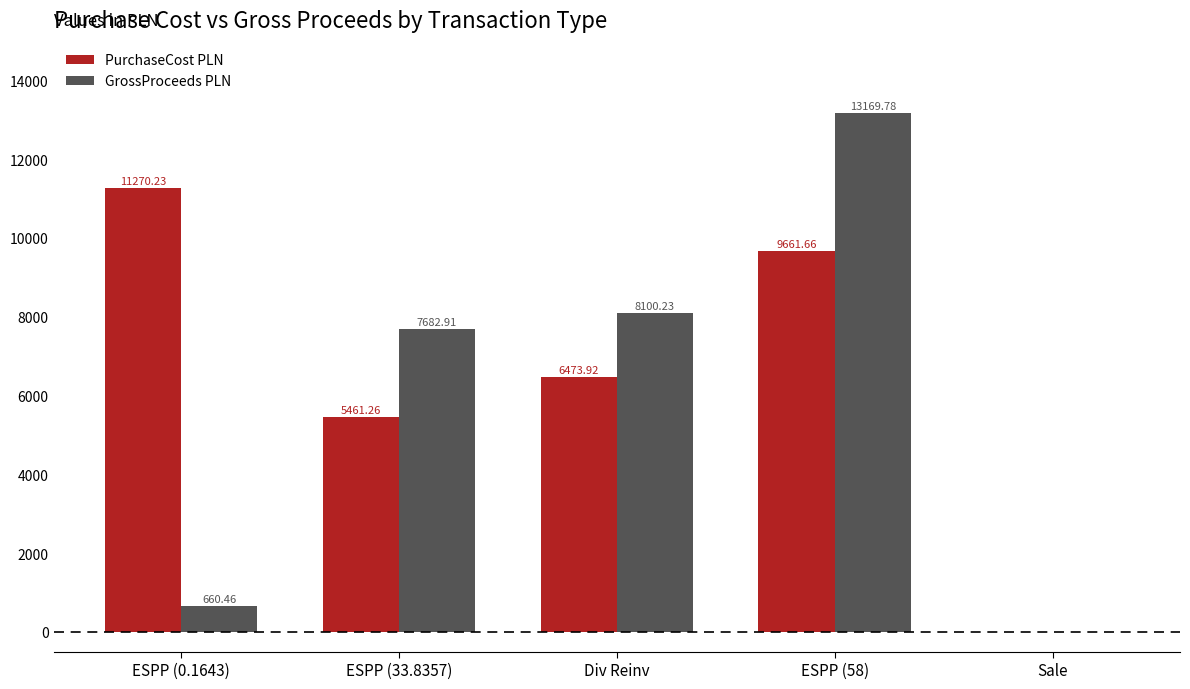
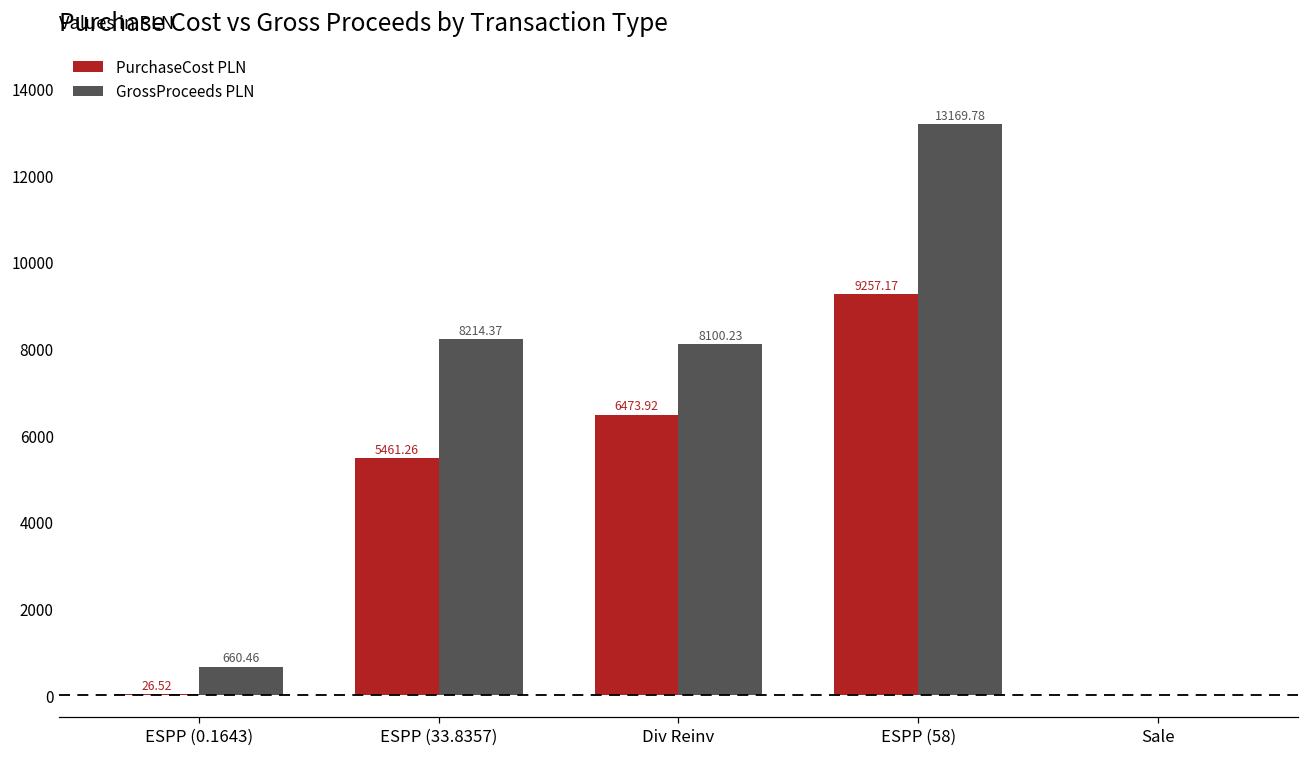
PurchaseCost PLN, ESPP (0.1643): 11270.23 -> 26.52
GrossProceeds PLN, ESPP (33.8357): 7682.91 -> 8214.37
PurchaseCost PLN, ESPP (58): 9661.66 -> 9257.17
